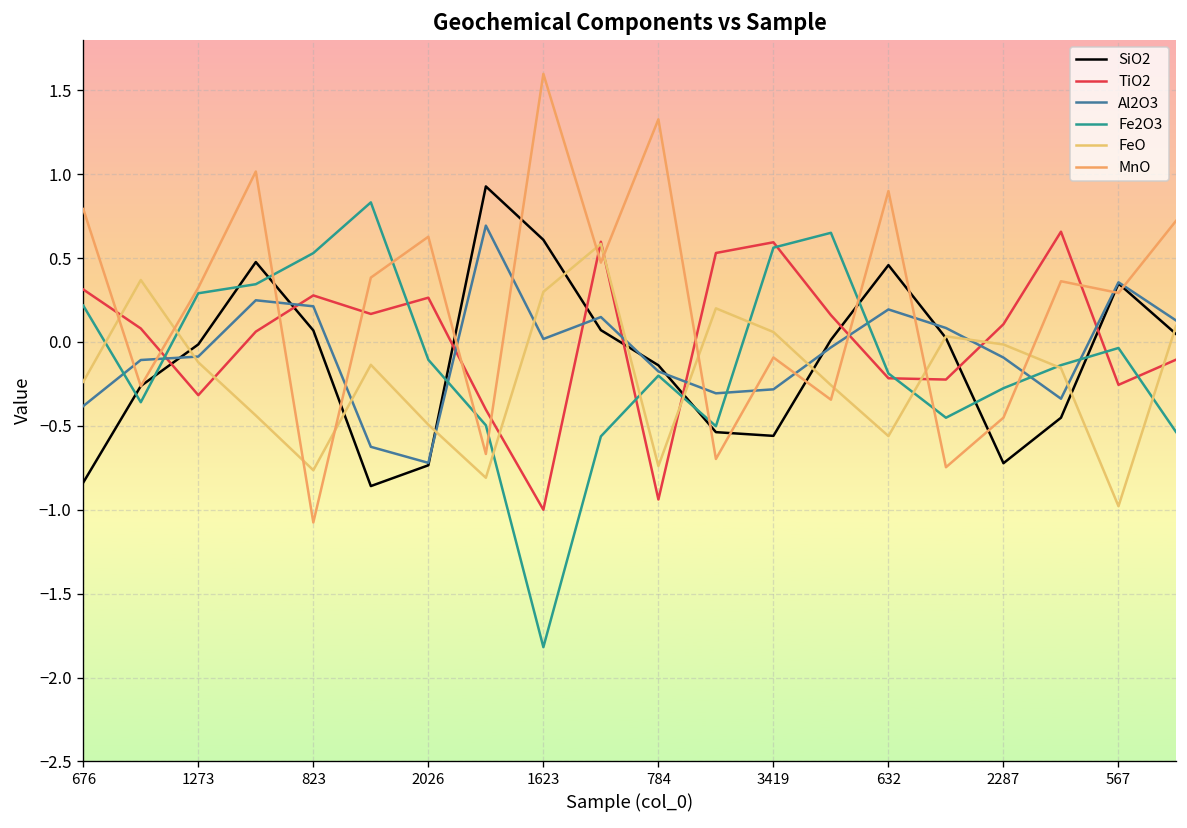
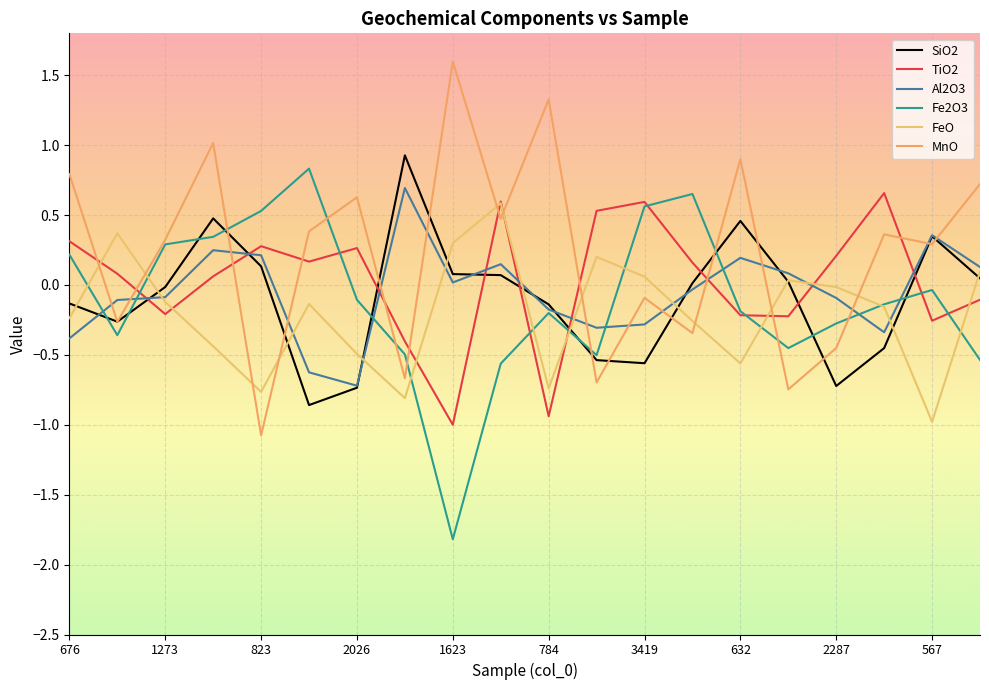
SiO2, 676: -0.84 -> -0.13
TiO2, 1273: -0.32 -> -0.21
SiO2, 823: 0.07 -> 0.13
SiO2, 1623: 0.61 -> 0.08
TiO2, 2287: 0.11 -> 0.21
